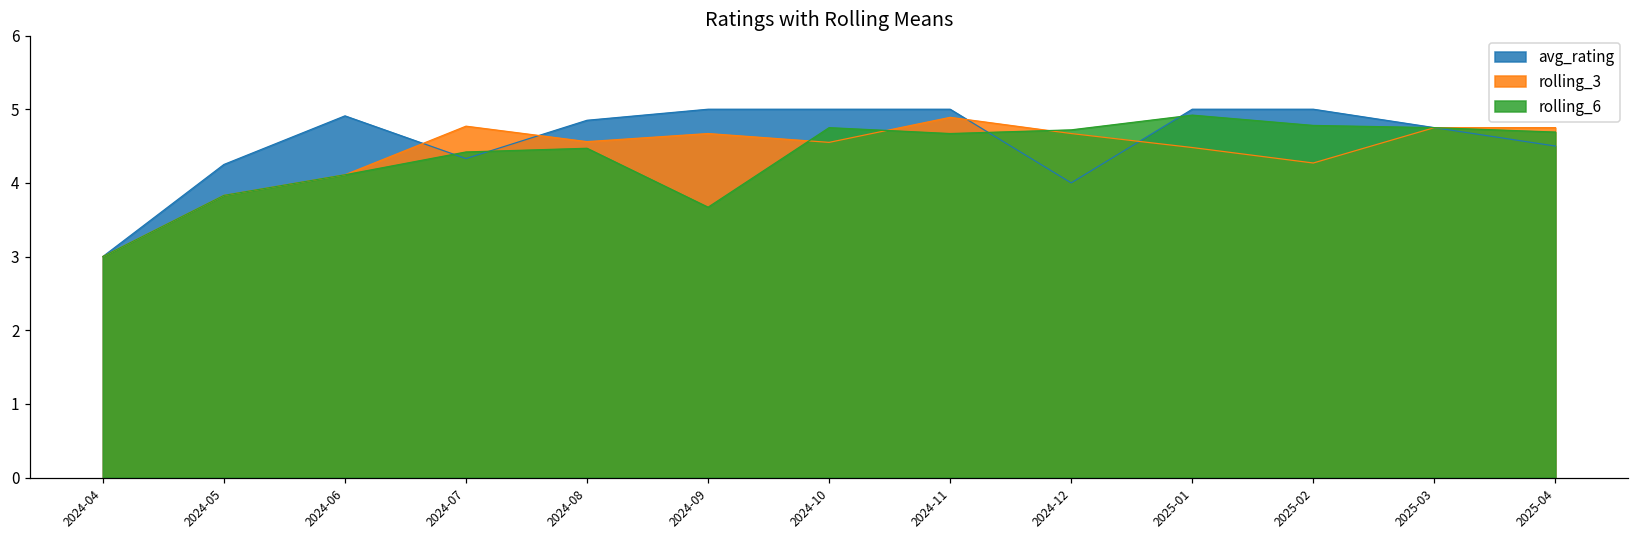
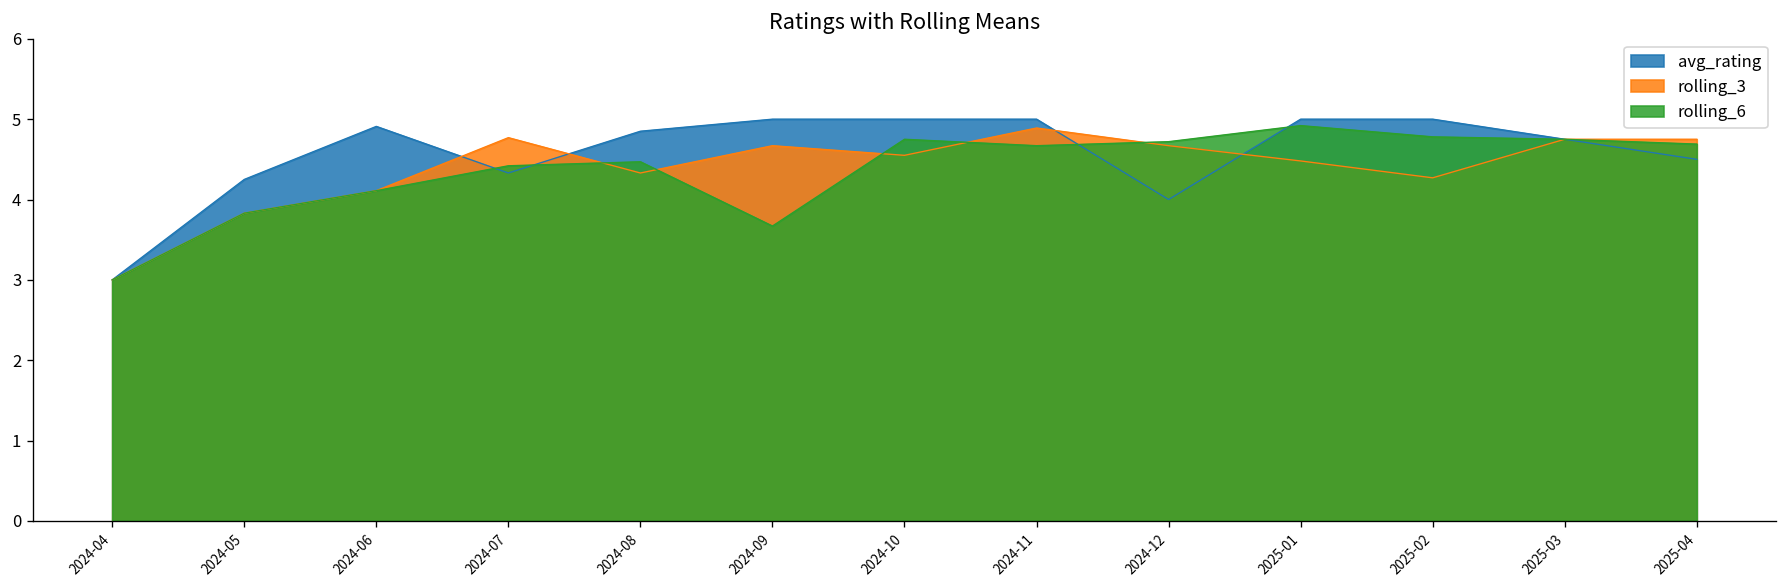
rolling_3, 2024-08: 4.6 -> 4.3
